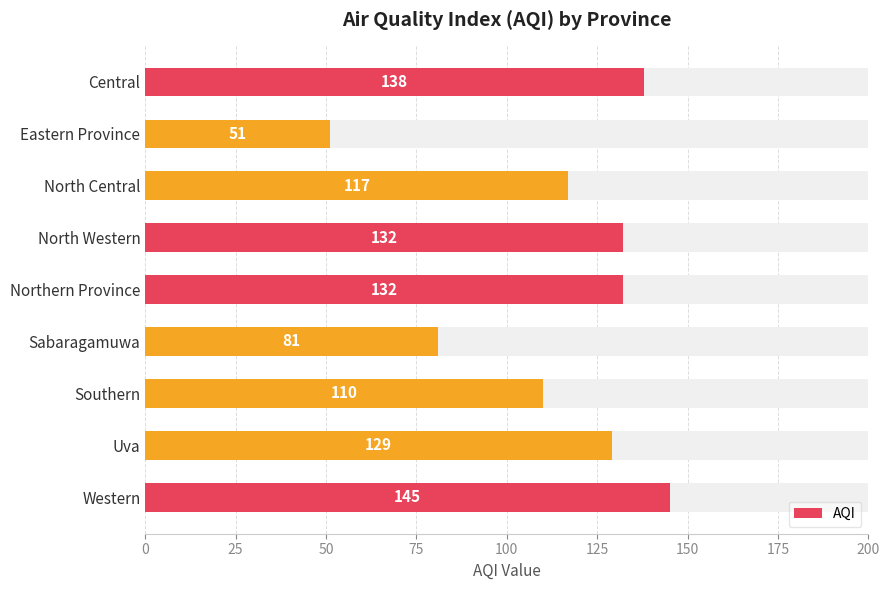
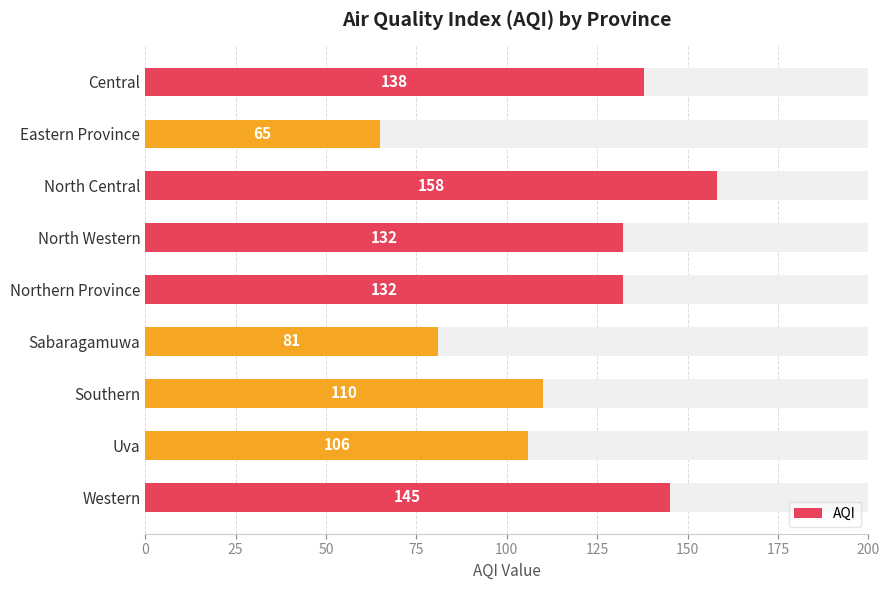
AQI, Eastern Province: 51 -> 65
AQI, North Central: 117 -> 158
AQI, Uva: 129 -> 106
